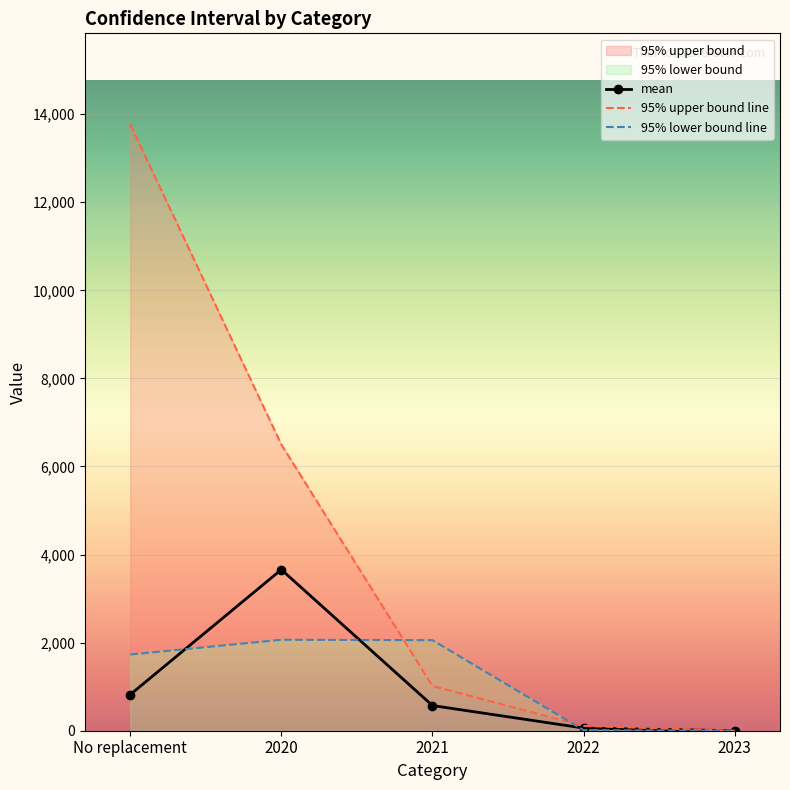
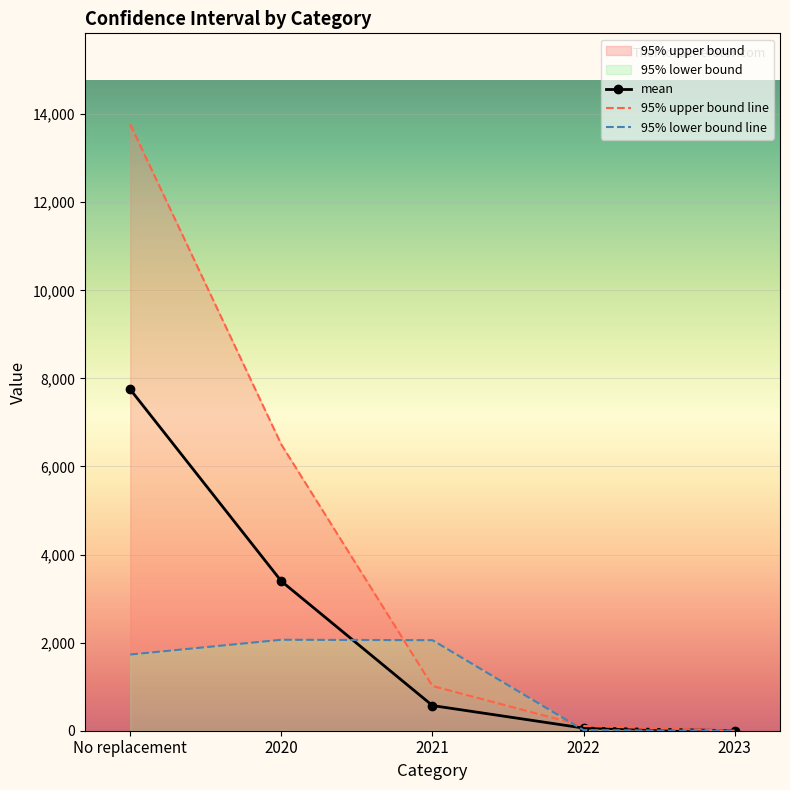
mean, No replacement: 800 -> 7,800
mean, 2020: 3,700 -> 3,400
